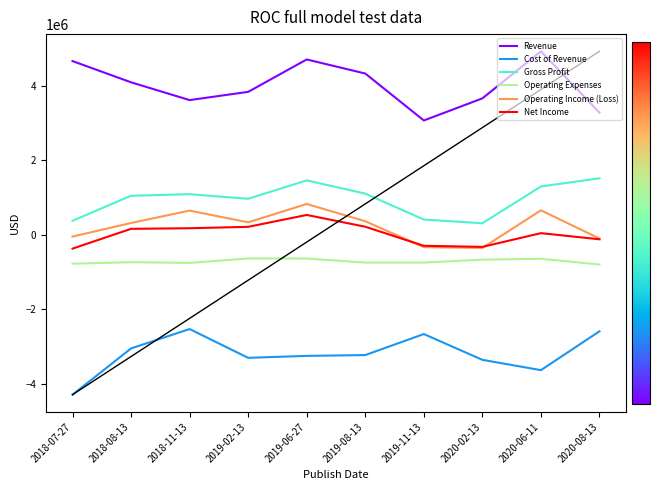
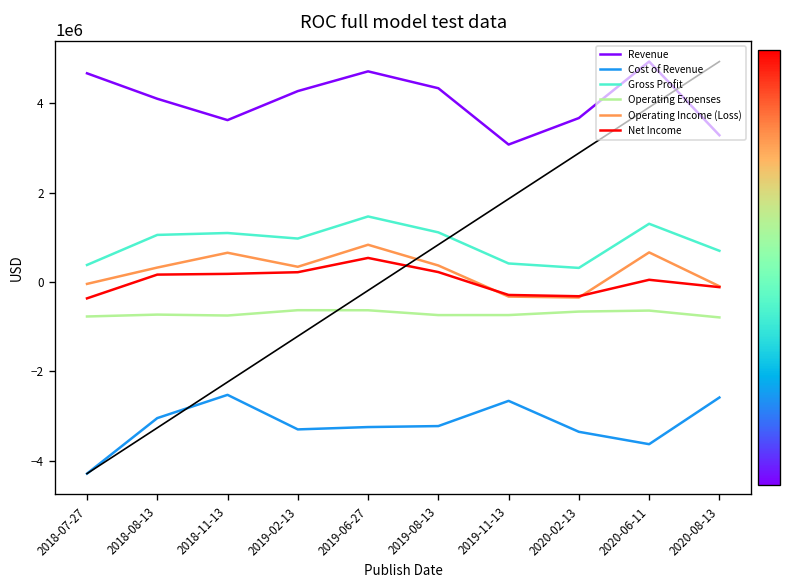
Revenue, 2019-02-13: 3800000 -> 4300000
Gross Profit, 2020-08-13: 1500000 -> 700000
